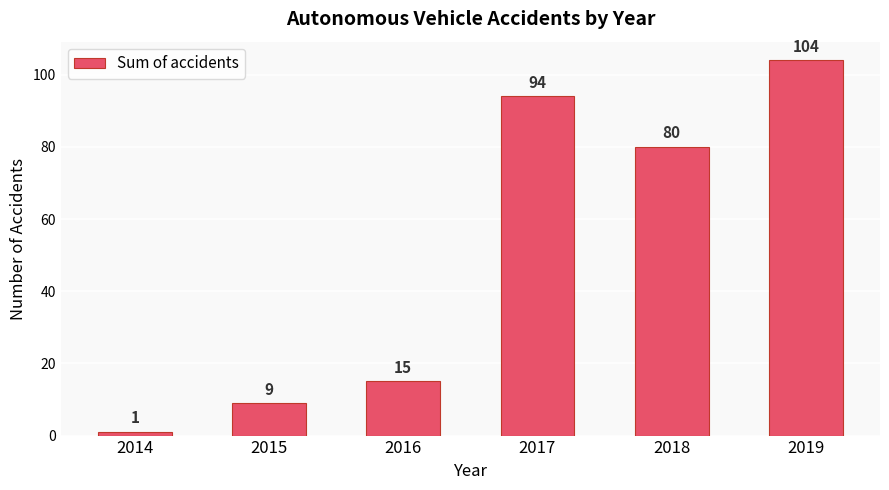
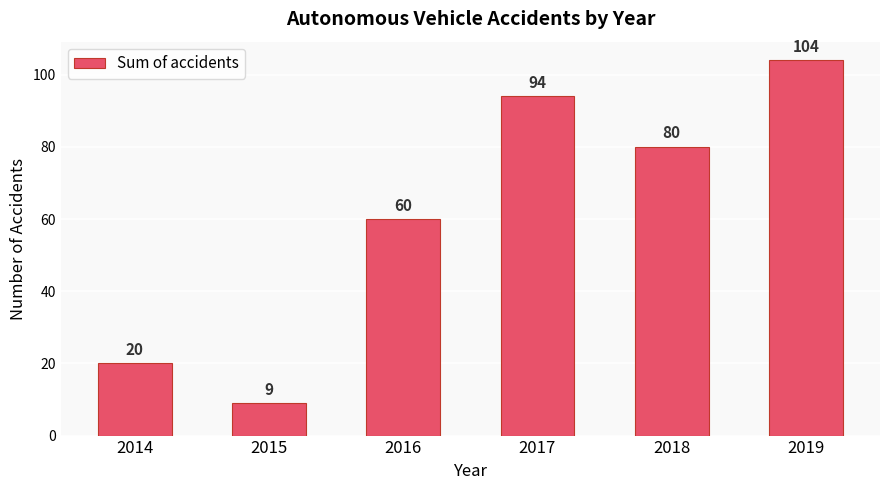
2014: 1 -> 20
2016: 15 -> 60
